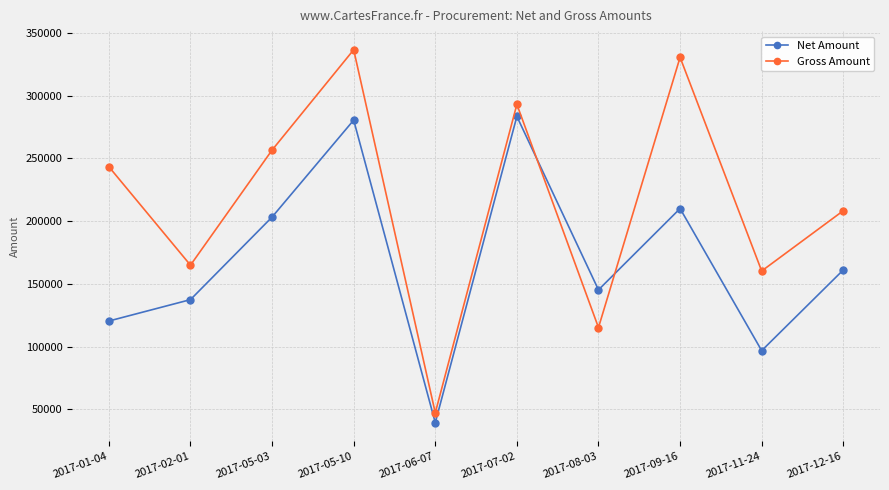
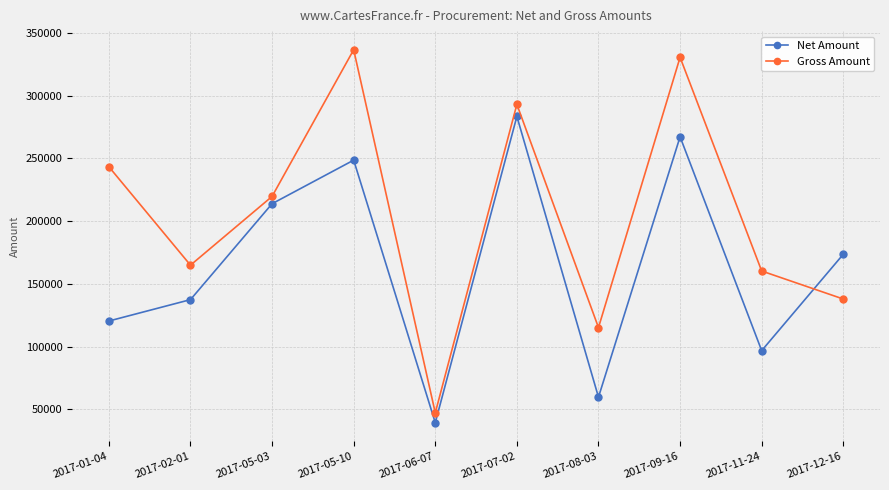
Net Amount, 2017-05-03: 203000 -> 214000
Gross Amount, 2017-05-03: 257000 -> 220000
Net Amount, 2017-05-10: 281000 -> 249000
Net Amount, 2017-08-03: 145000 -> 60000
Net Amount, 2017-09-16: 210000 -> 267000
Net Amount, 2017-12-16: 161000 -> 174000
Gross Amount, 2017-12-16: 208000 -> 138000
